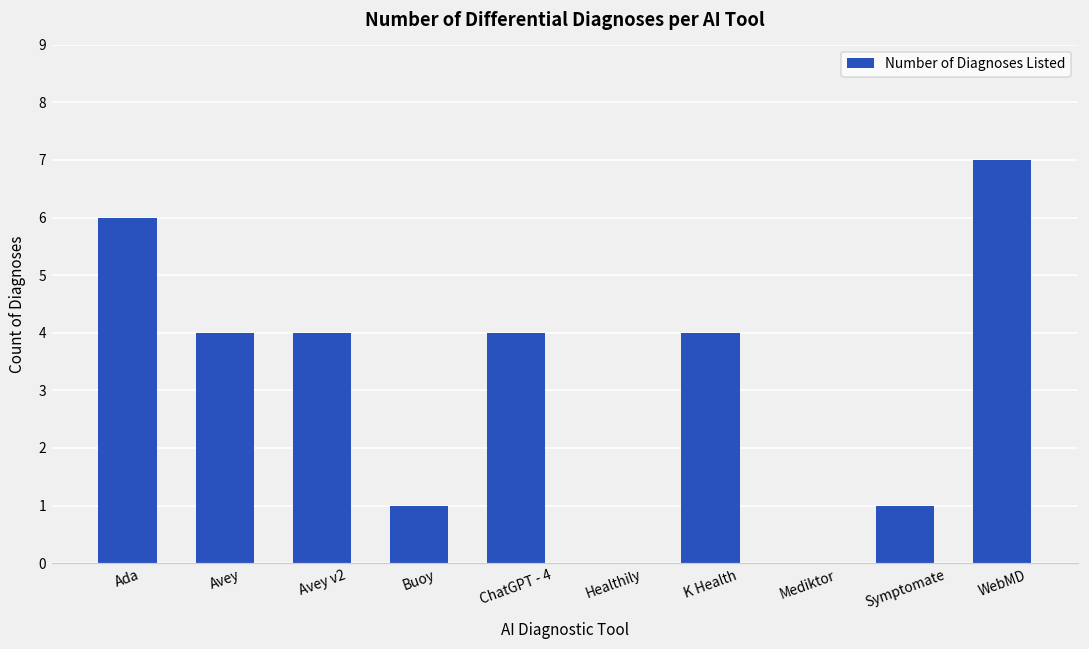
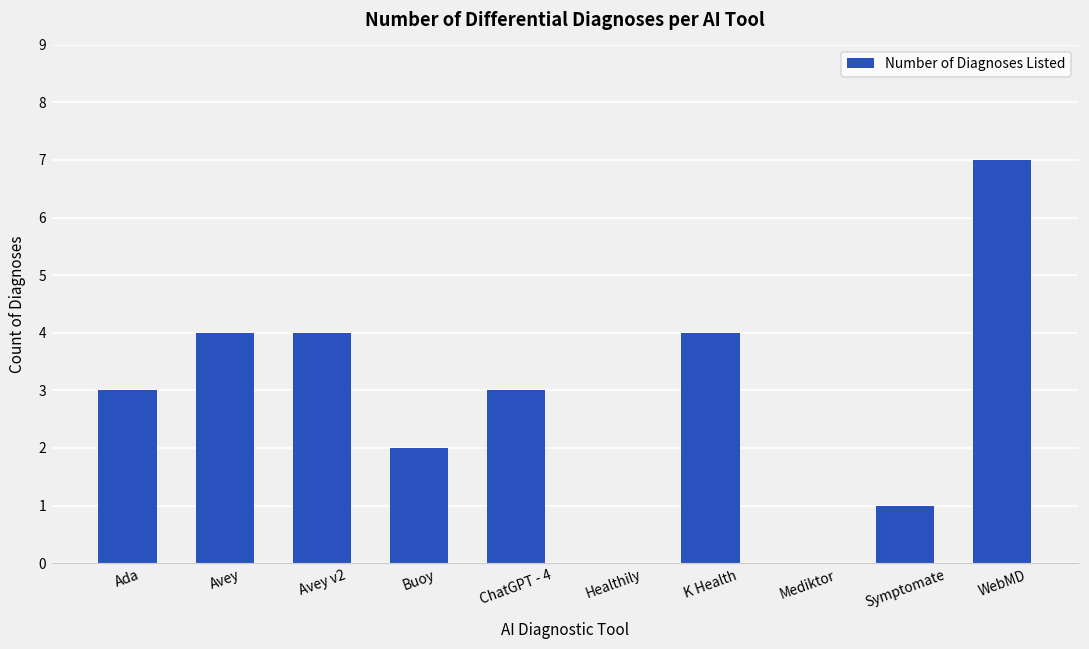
Ada: 6 -> 3
Buoy: 1 -> 2
ChatGPT - 4: 4 -> 3
